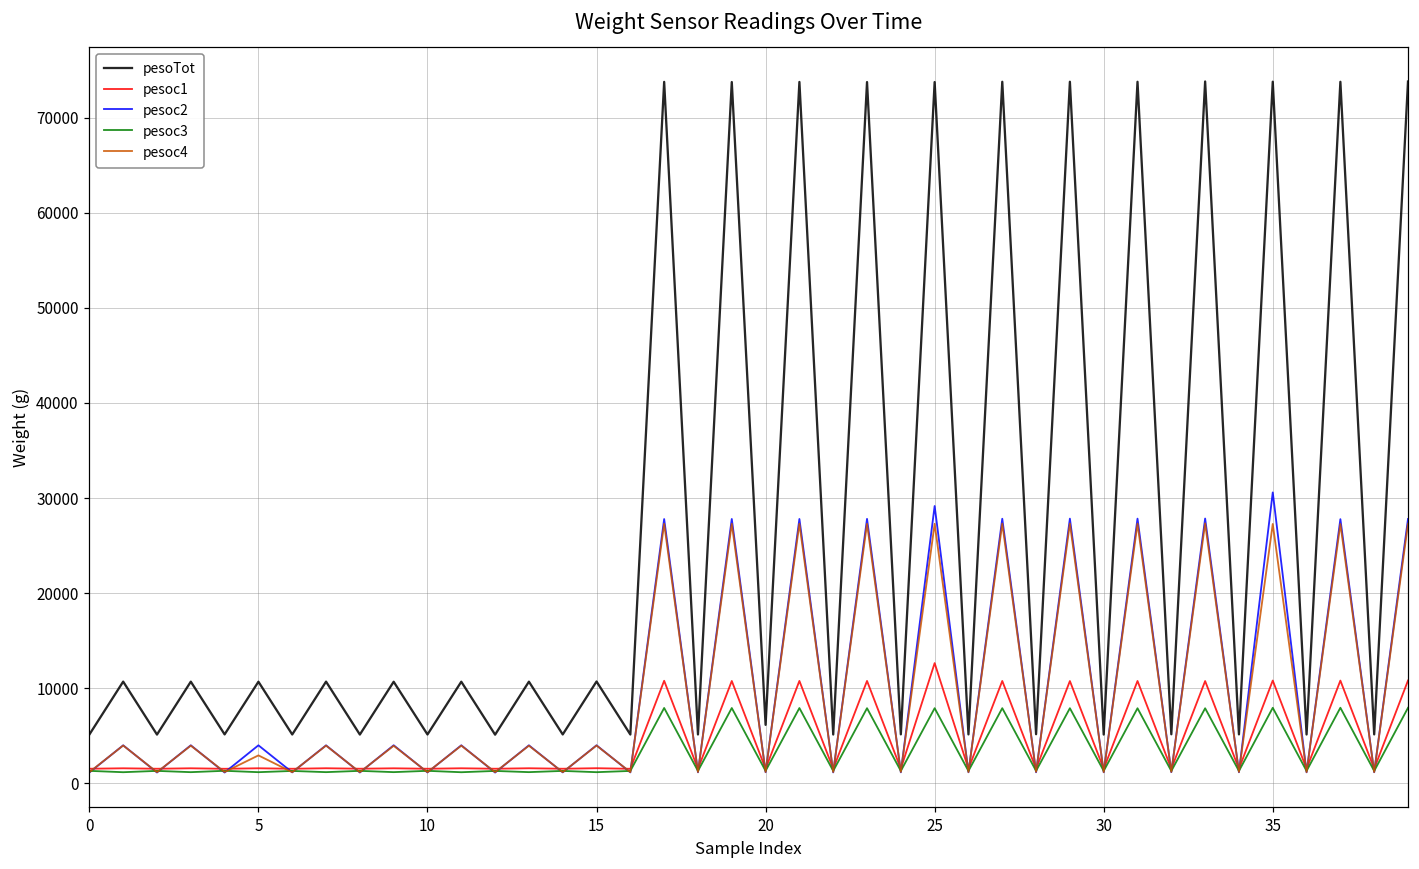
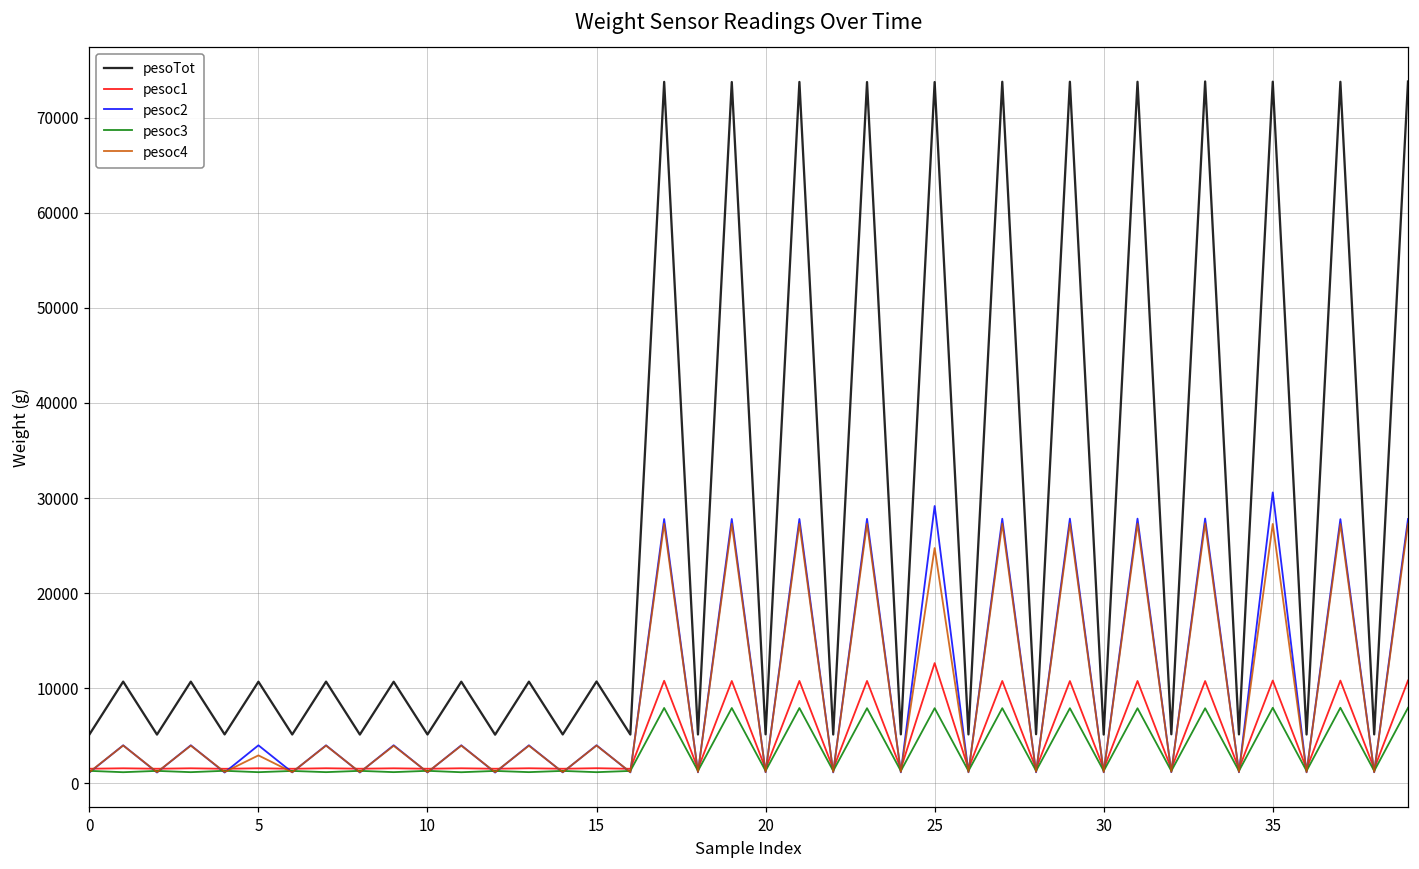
pesoTot, 20: 6000 -> 5000
pesoc4, 25: 27000 -> 25000
